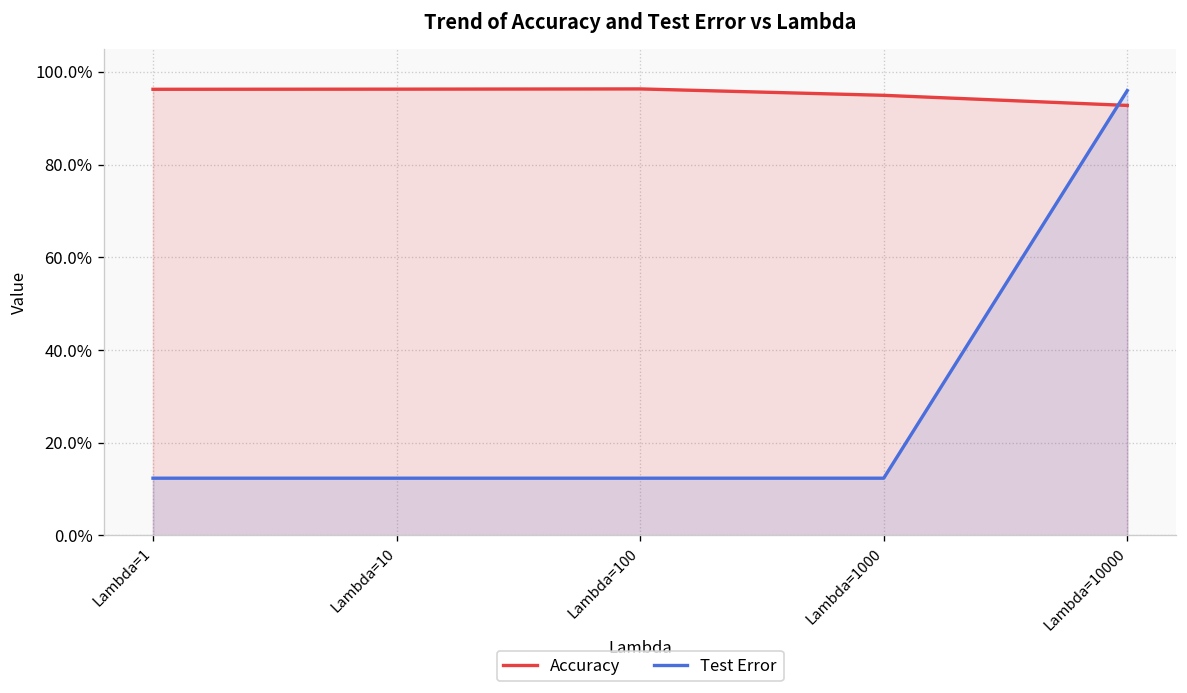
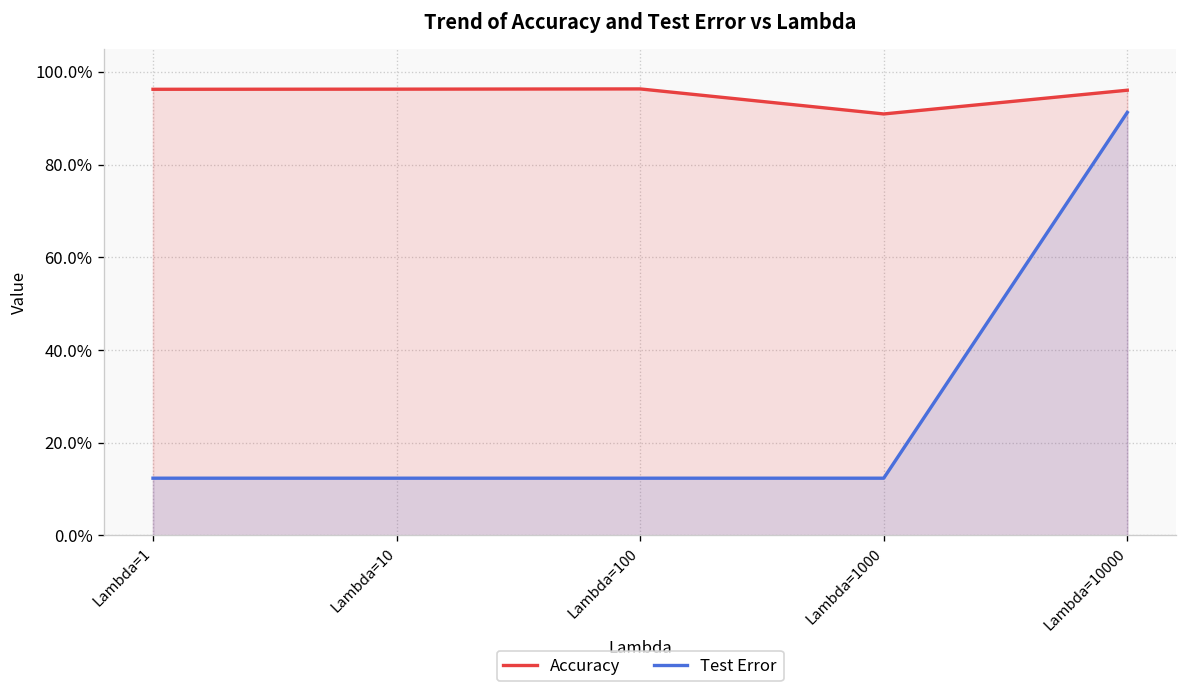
Accuracy, Lambda=1000: 95% -> 91%
Accuracy, Lambda=10000: 93% -> 96%
Test Error, Lambda=10000: 96% -> 91%
